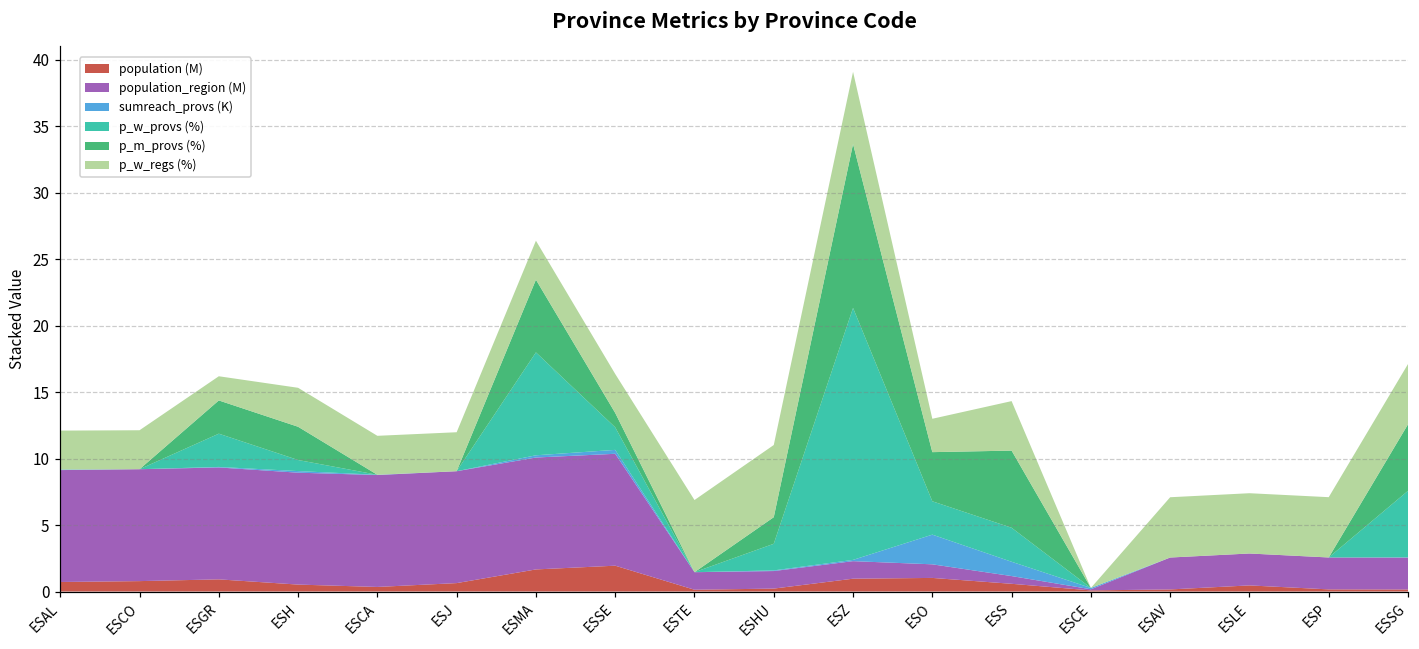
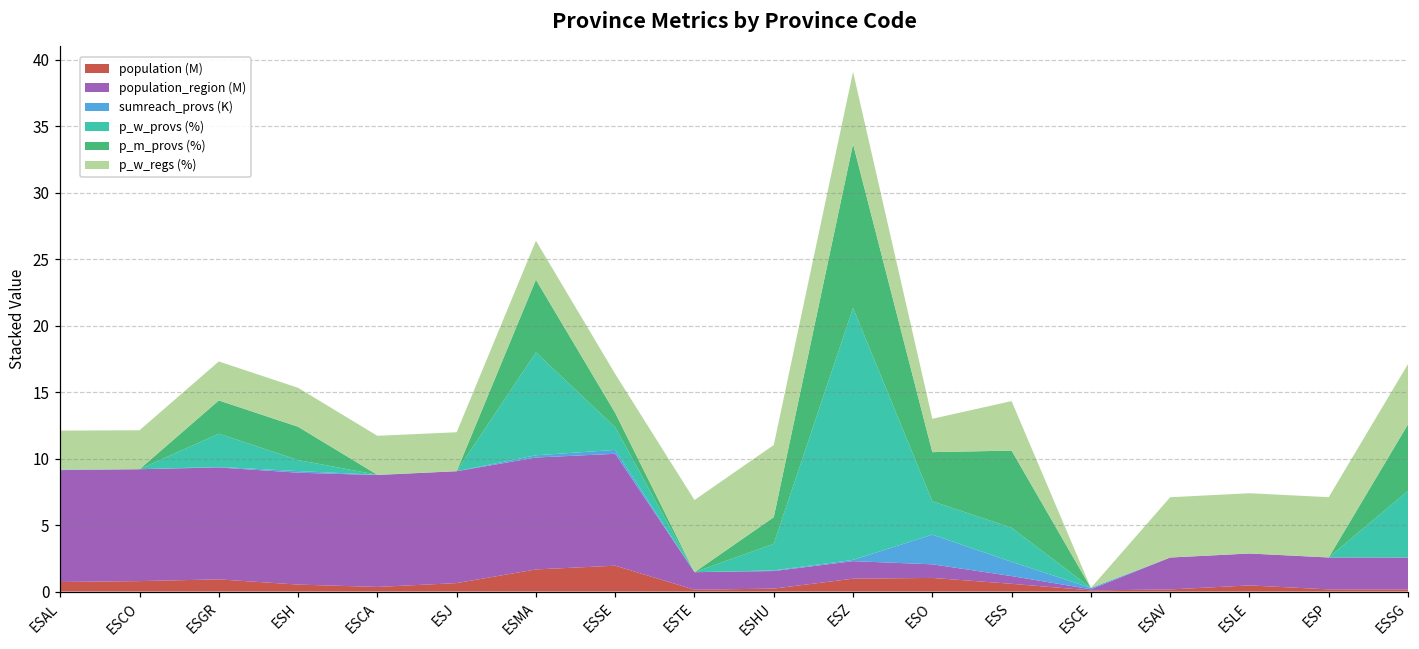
p_w_regs (%), ESGR: 1.8 -> 2.9
